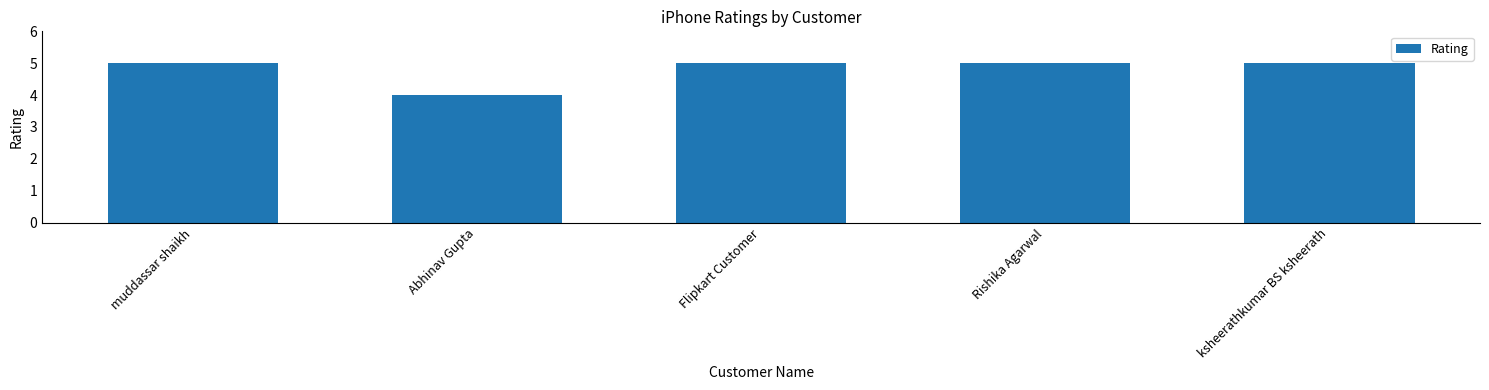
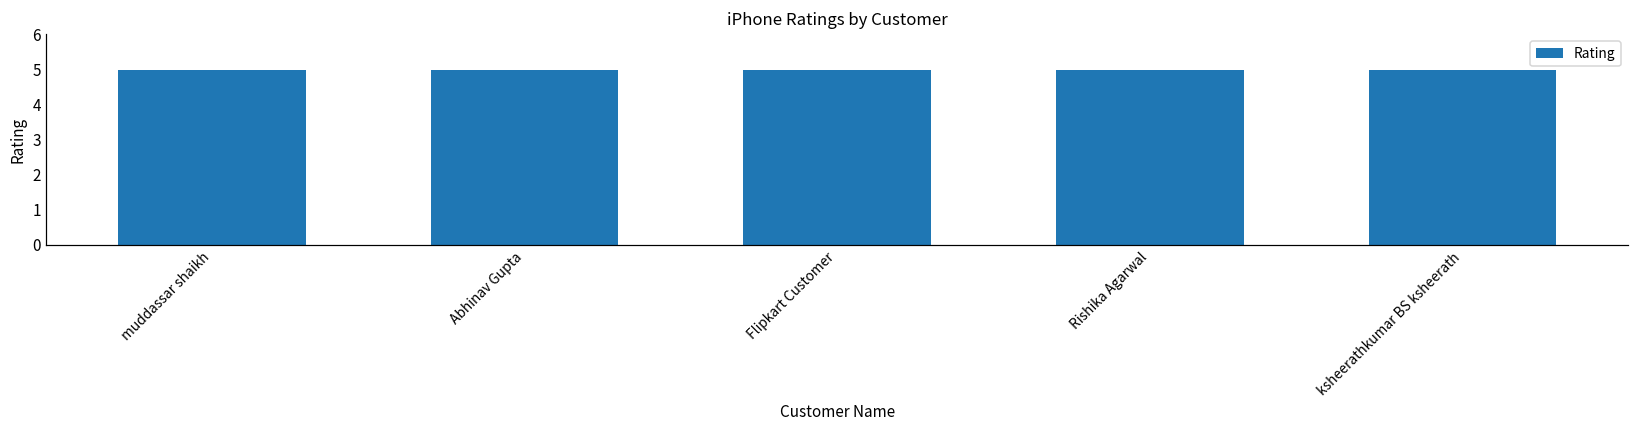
Abhinav Gupta: 4 -> 5
